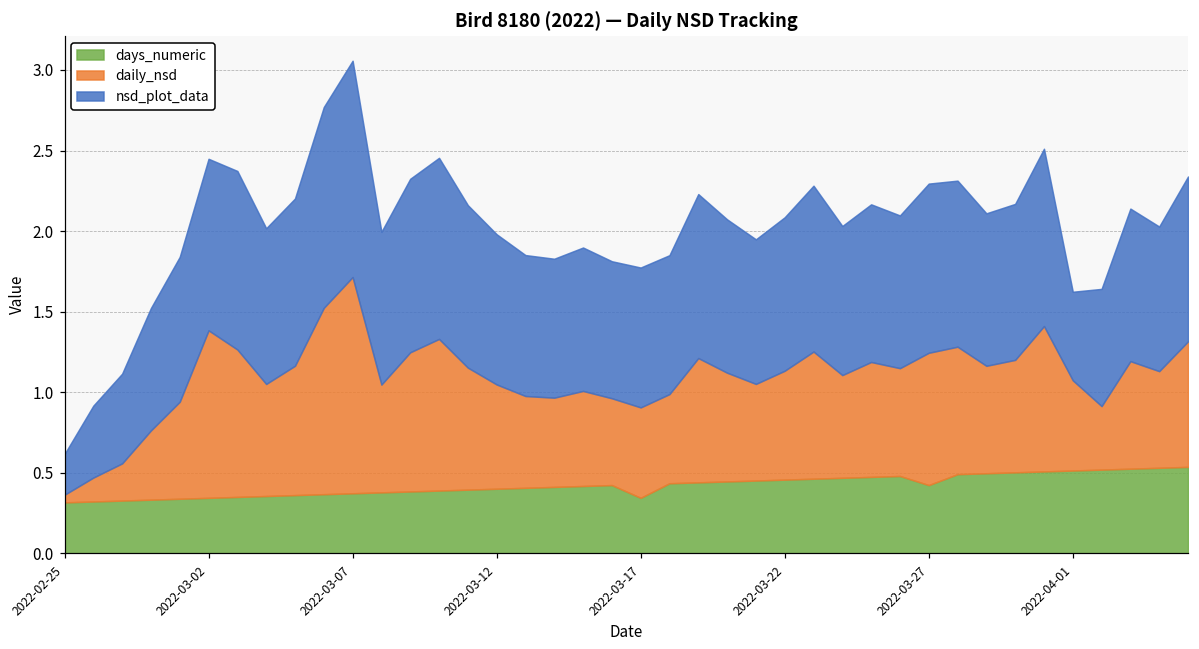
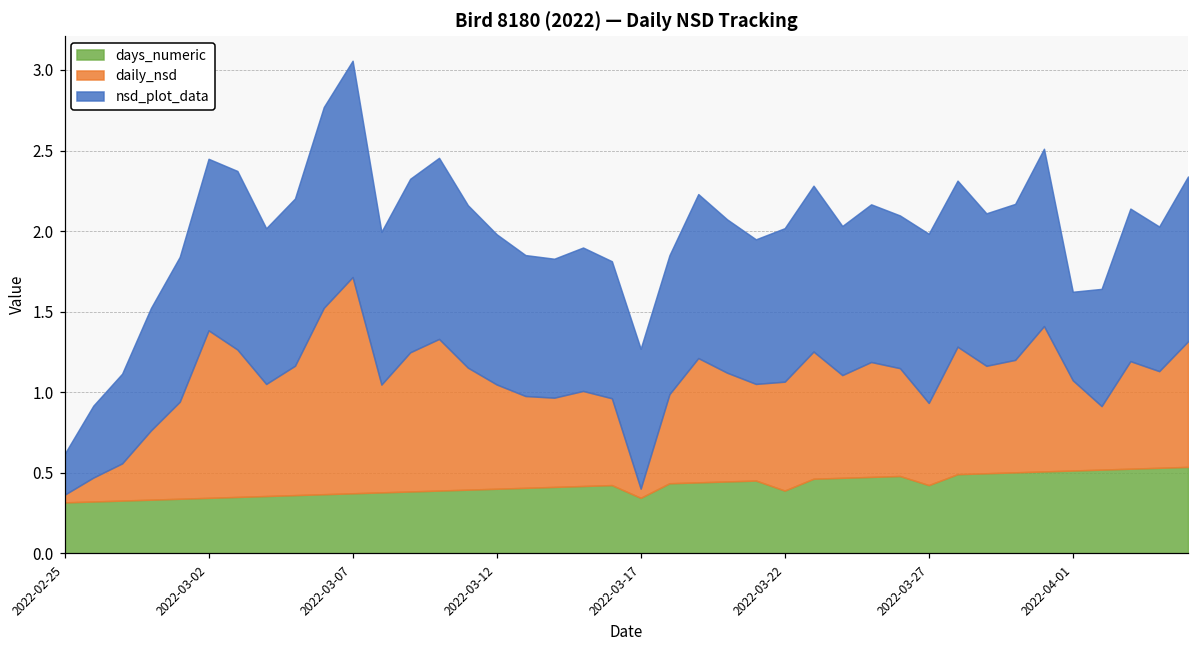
daily_nsd, 2022-03-17: 0.56 -> 0.06
days_numeric, 2022-03-22: 0.46 -> 0.39
daily_nsd, 2022-03-27: 0.82 -> 0.51
